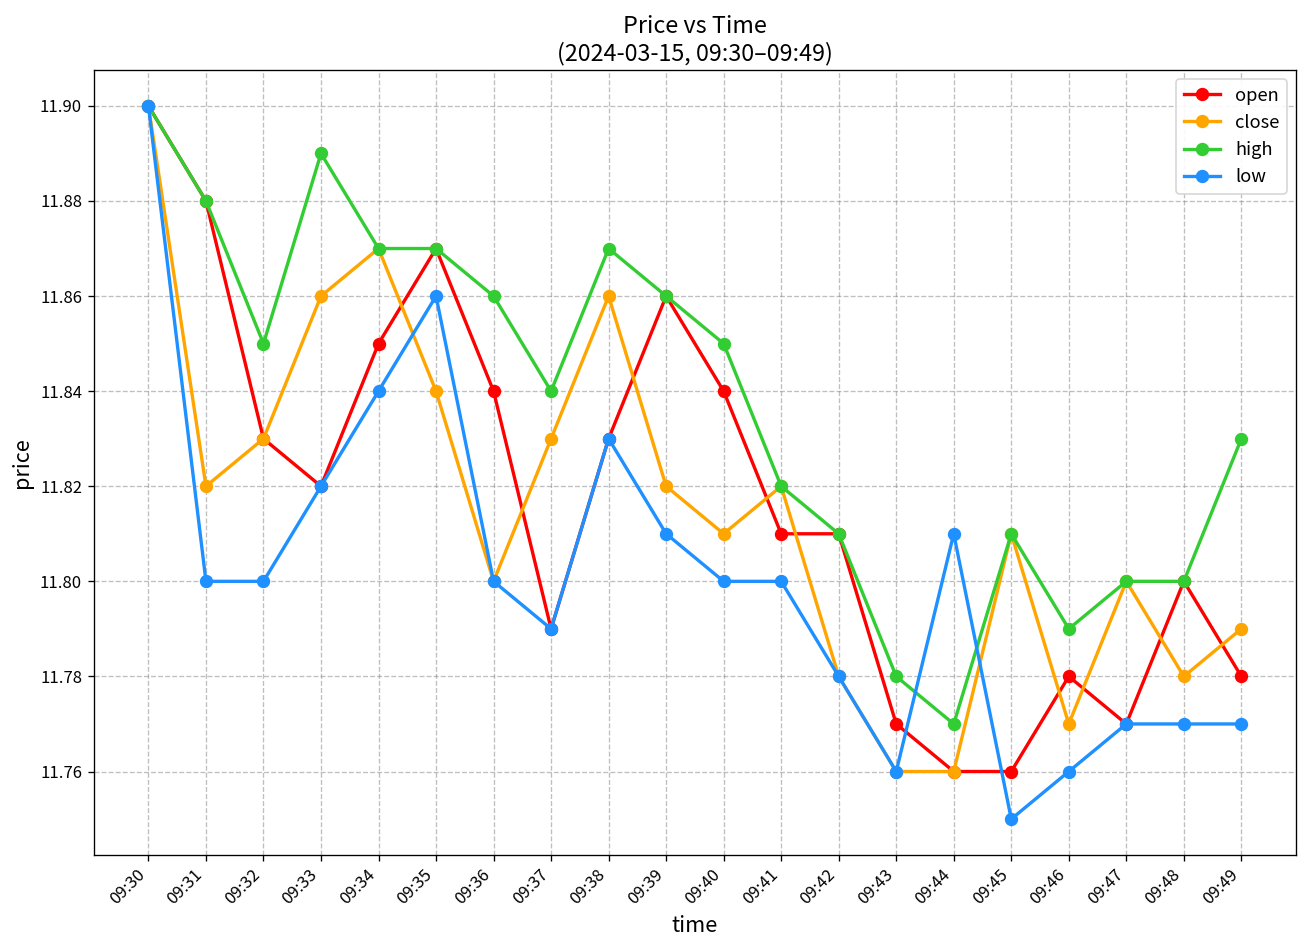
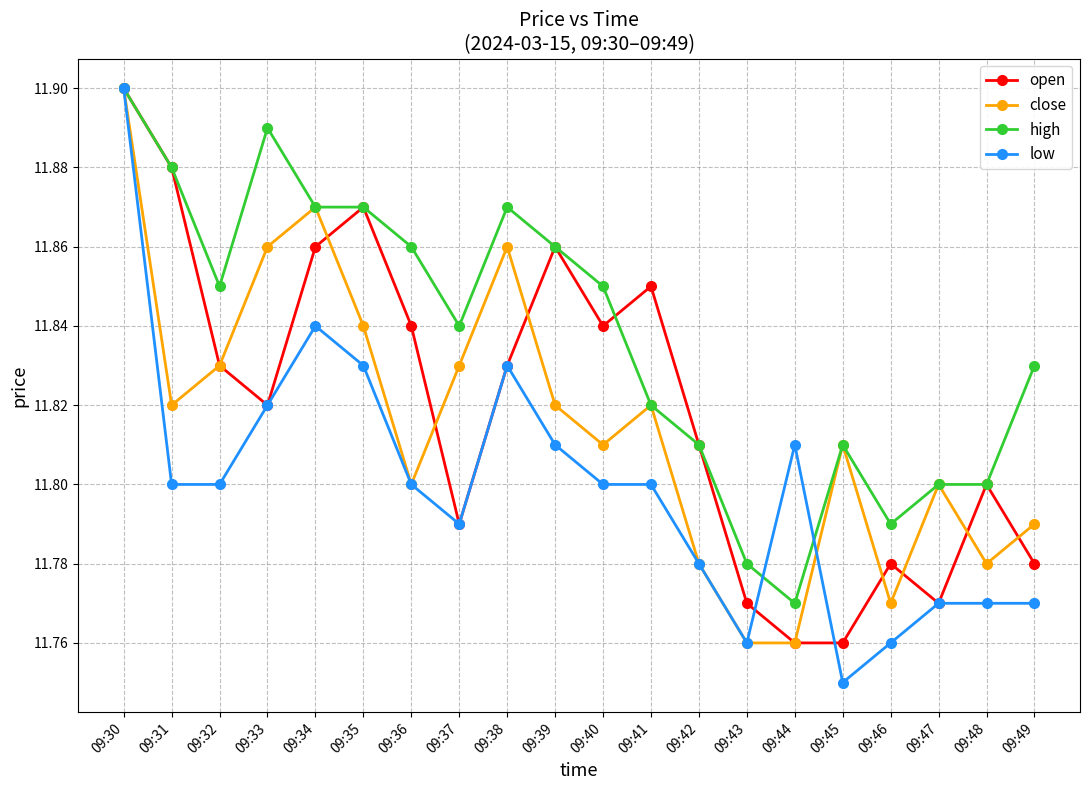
open, 09:34: 11.85 -> 11.86
low, 09:35: 11.86 -> 11.83
open, 09:41: 11.81 -> 11.85
